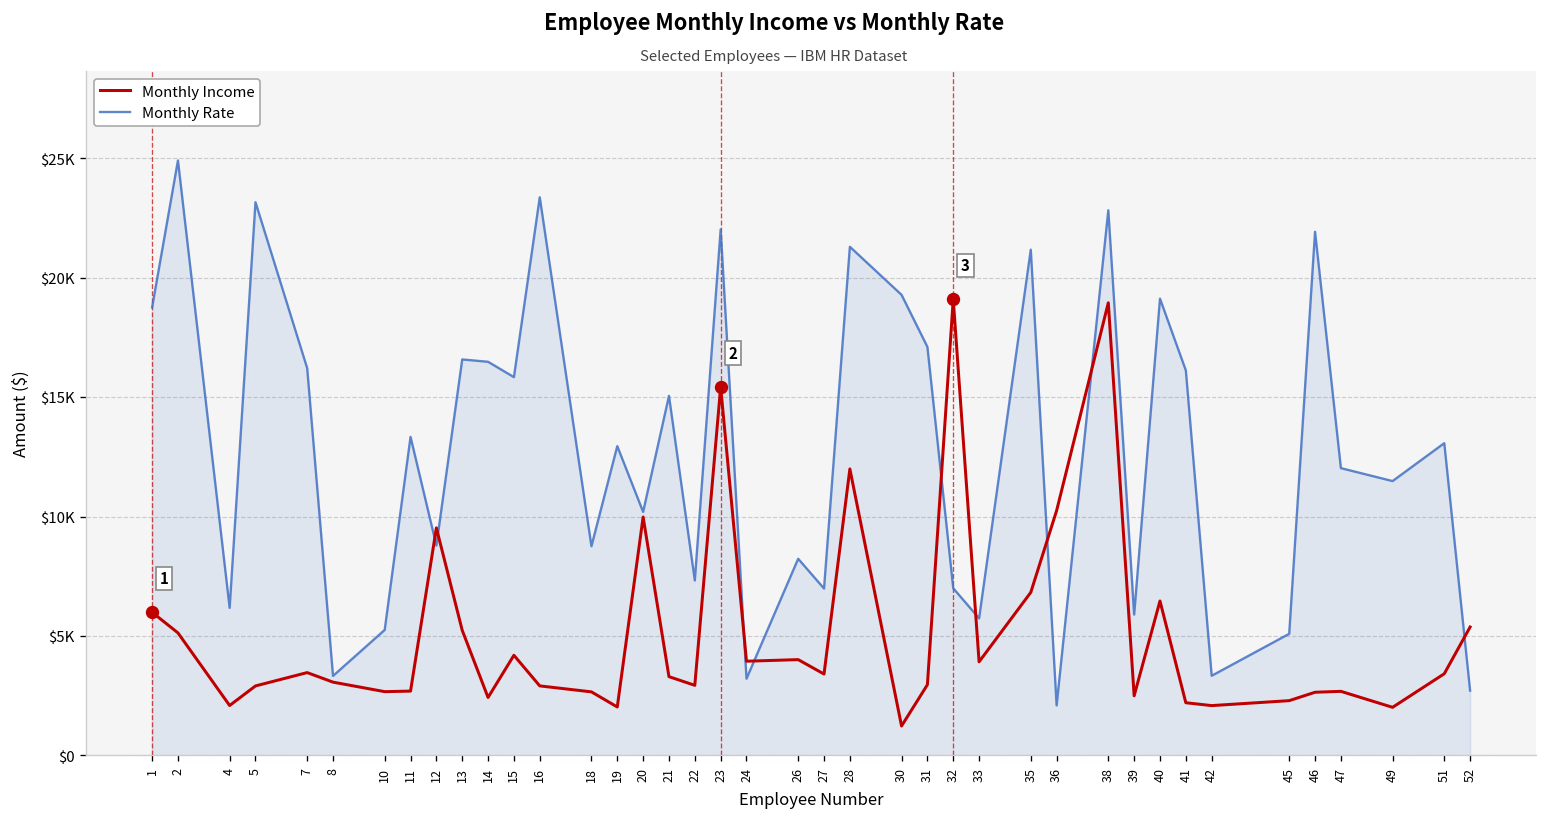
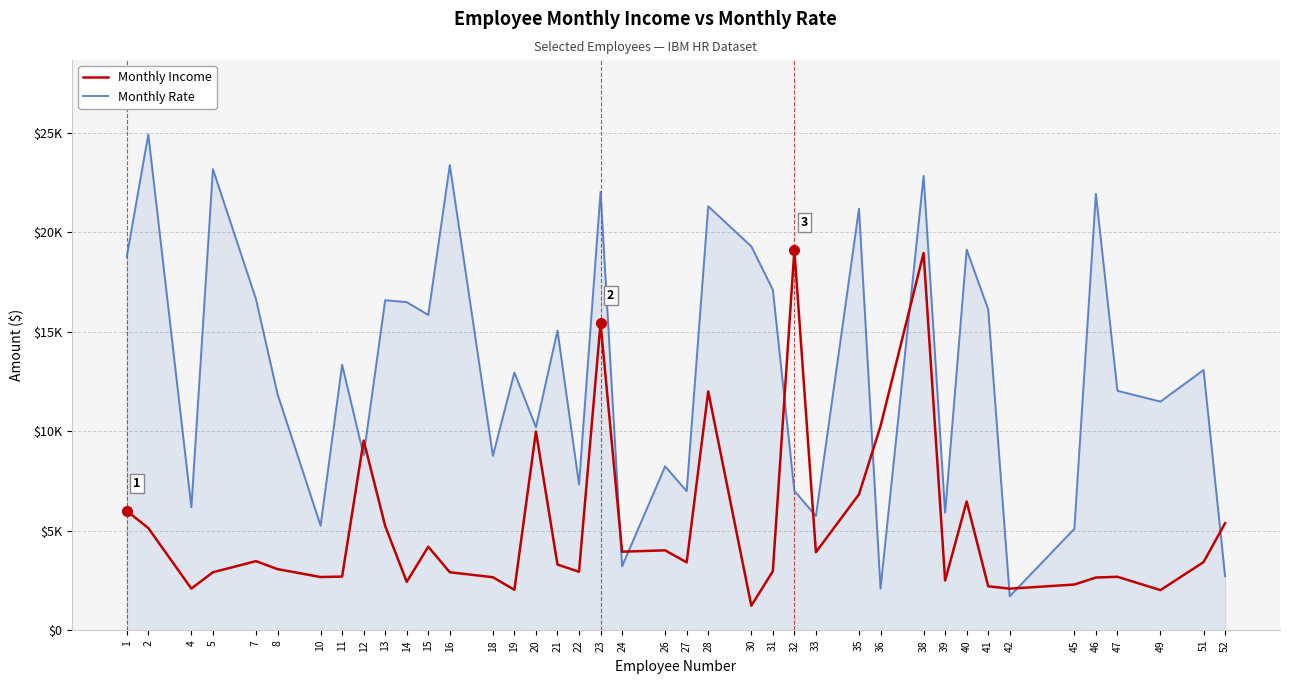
Monthly Rate, 7: $16200 -> $16600
Monthly Rate, 8: $3300 -> $11900
Monthly Rate, 42: $3300 -> $1700
